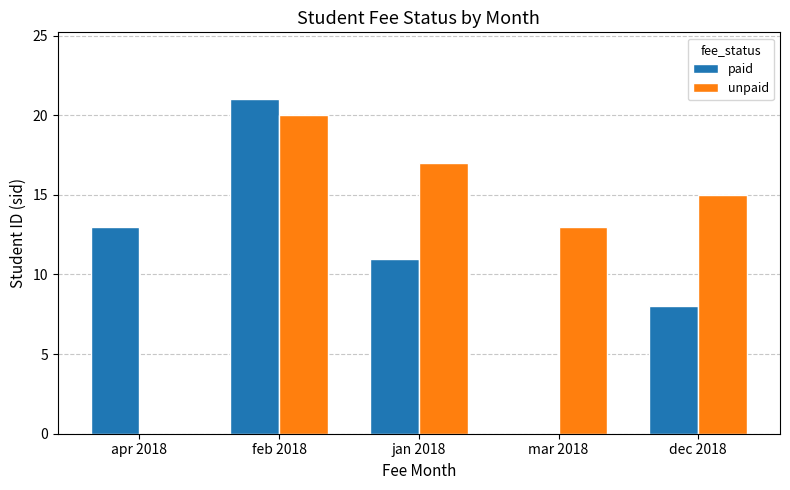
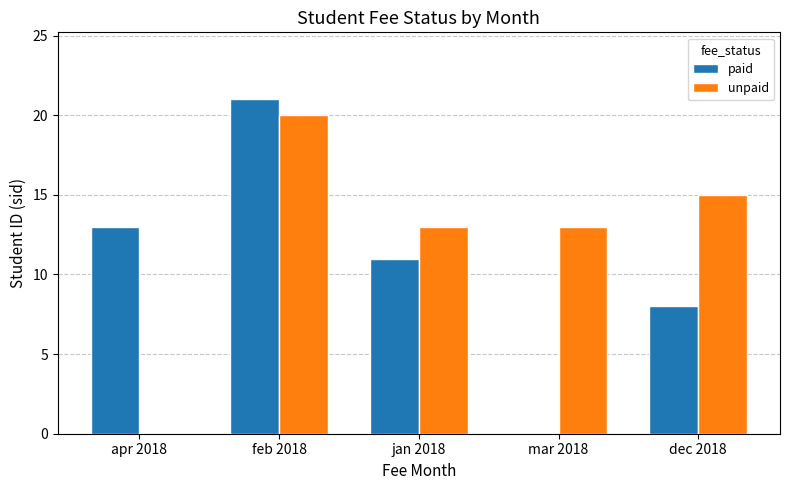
unpaid, jan 2018: 17 -> 13
